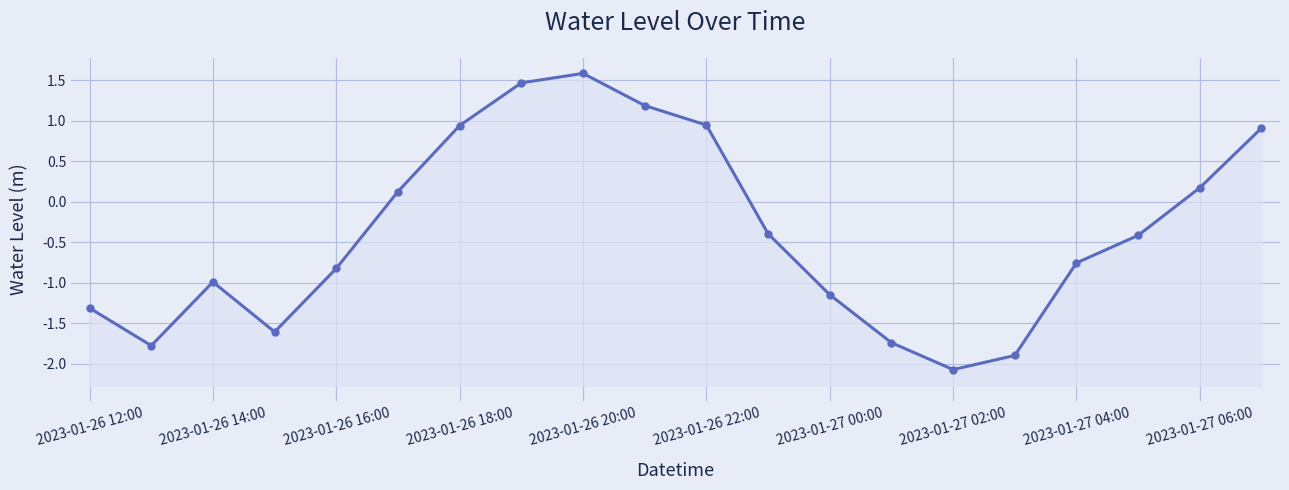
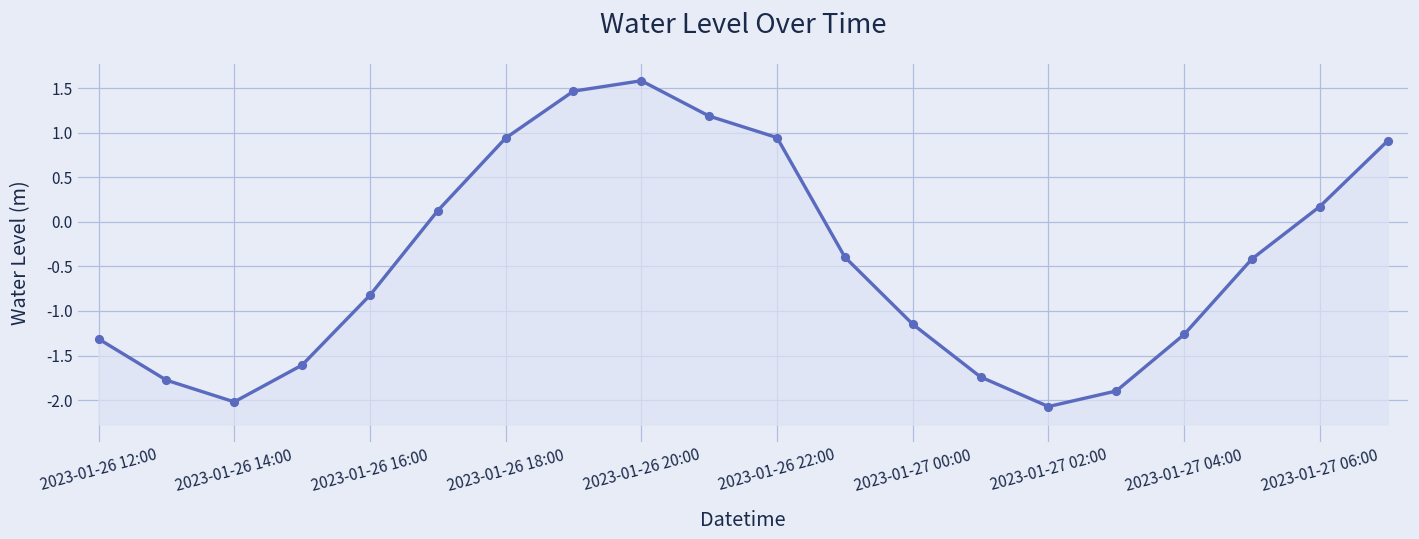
2023-01-26 14:00: -1.0 -> -2.0
2023-01-27 04:00: -0.8 -> -1.3
